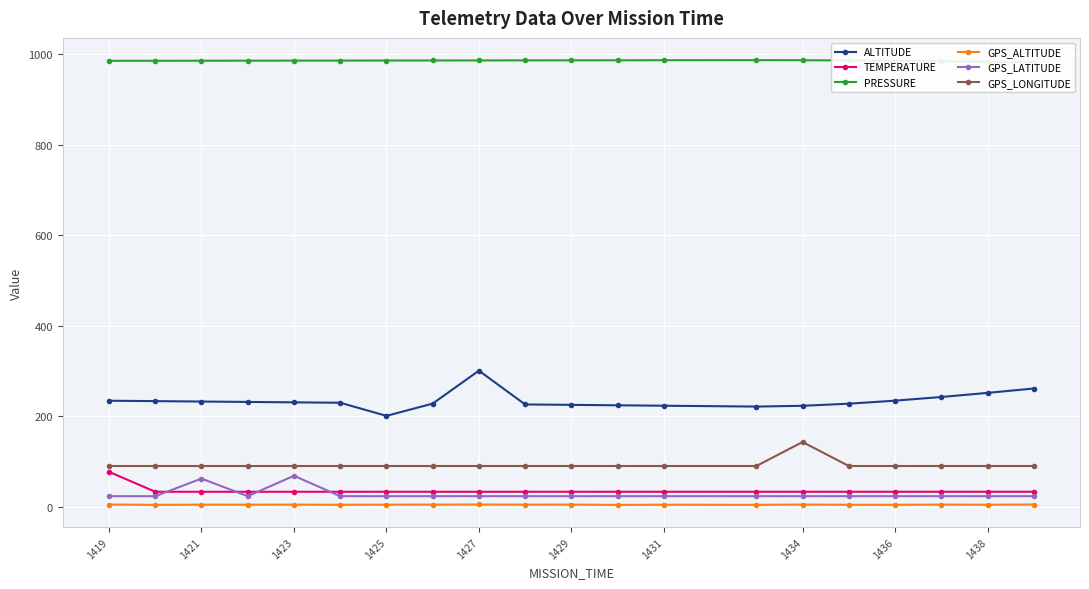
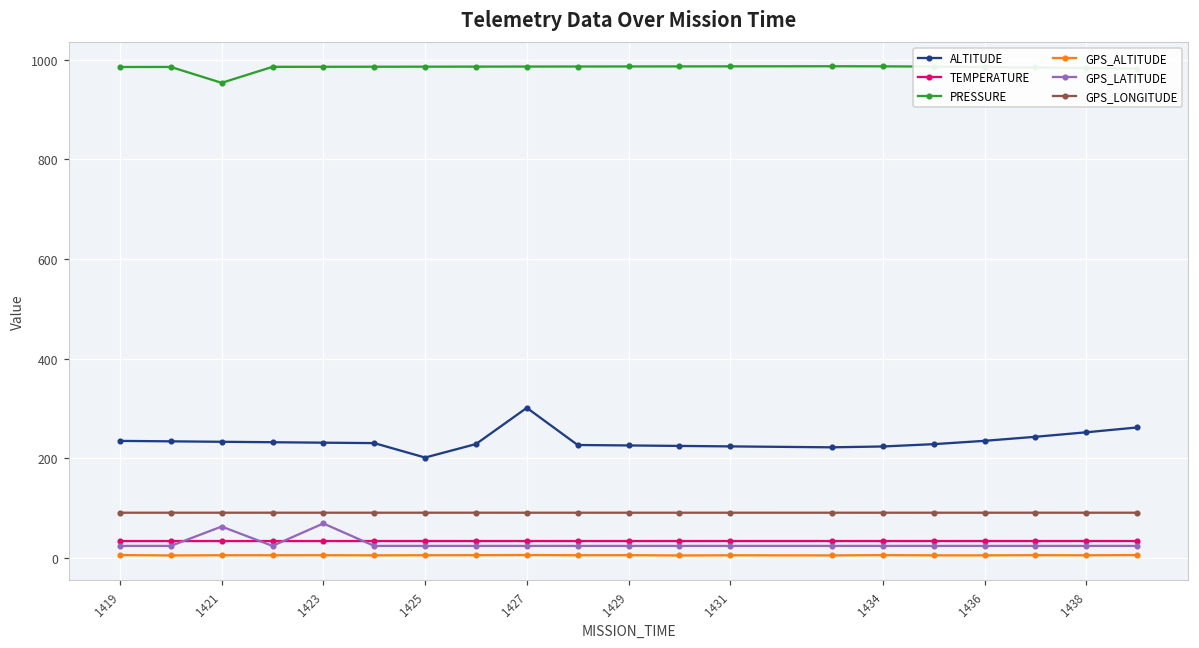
TEMPERATURE, 1419: 80 -> 30
PRESSURE, 1421: 990 -> 950
GPS_LONGITUDE, 1434: 140 -> 90
